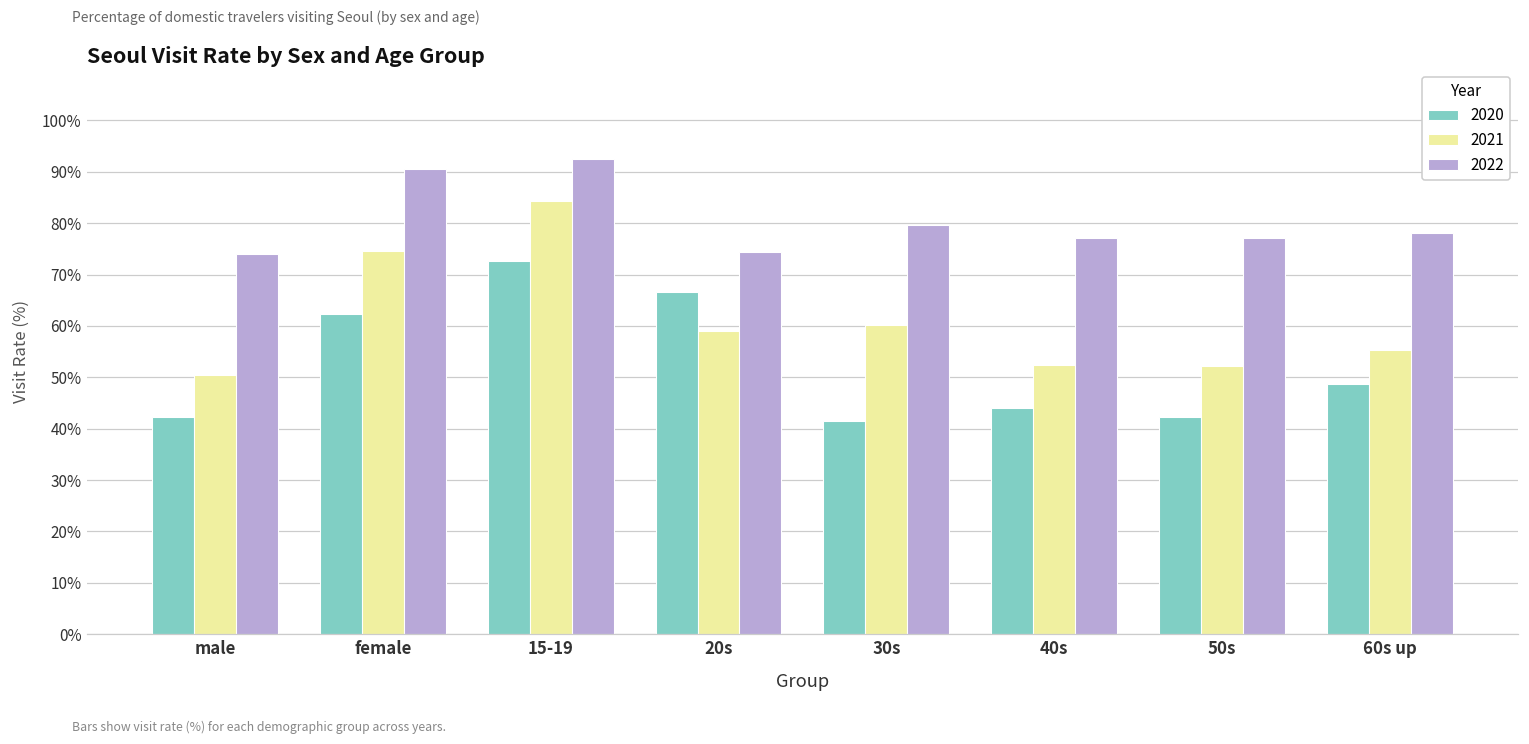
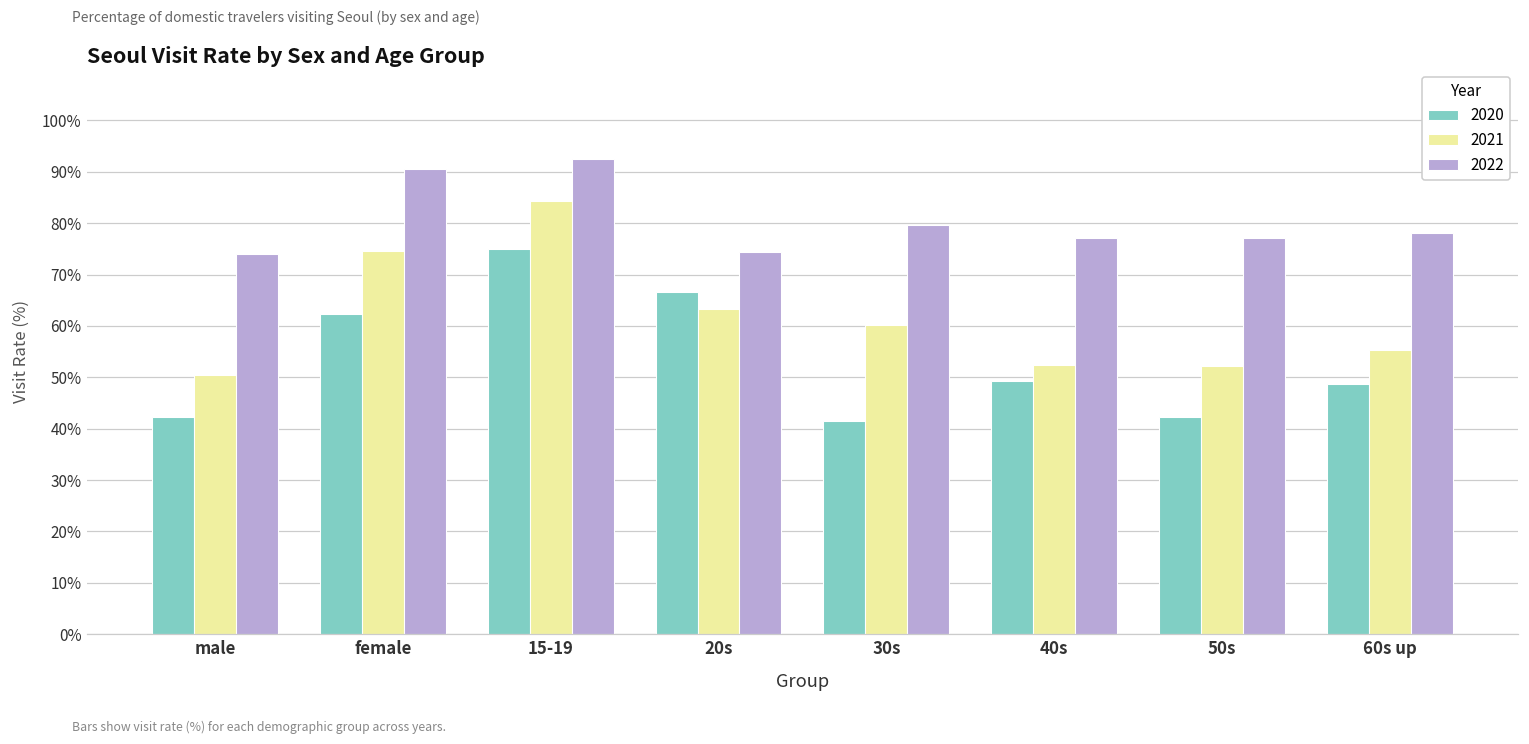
2020, 15-19: 73% -> 75%
2021, 20s: 59% -> 63%
2020, 40s: 44% -> 49%
